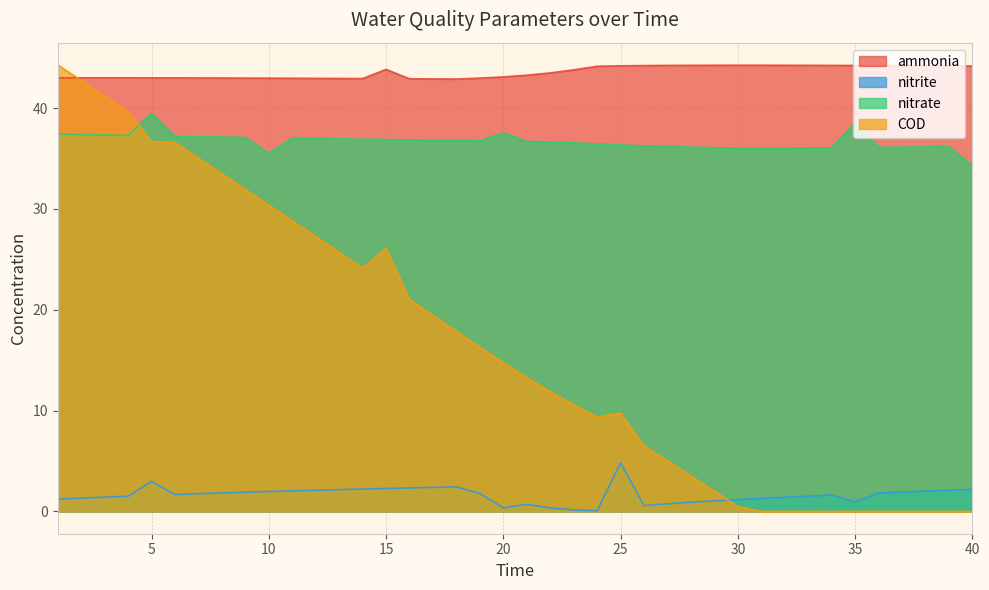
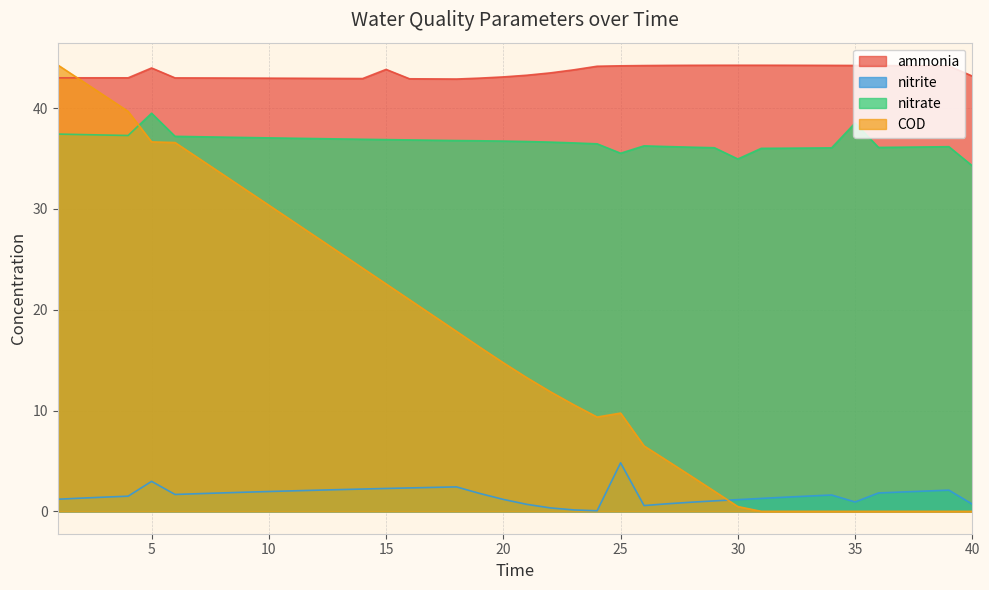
ammonia, 5: 43.0 -> 44.0
nitrate, 10: 35.5 -> 37.0
COD, 15: 26.1 -> 22.6
nitrite, 20: 0.4 -> 1.2
nitrate, 20: 37.5 -> 36.7
nitrate, 25: 36.3 -> 35.5
nitrate, 30: 36.0 -> 34.9
ammonia, 40: 44.2 -> 43.2
nitrite, 40: 2.2 -> 0.7
